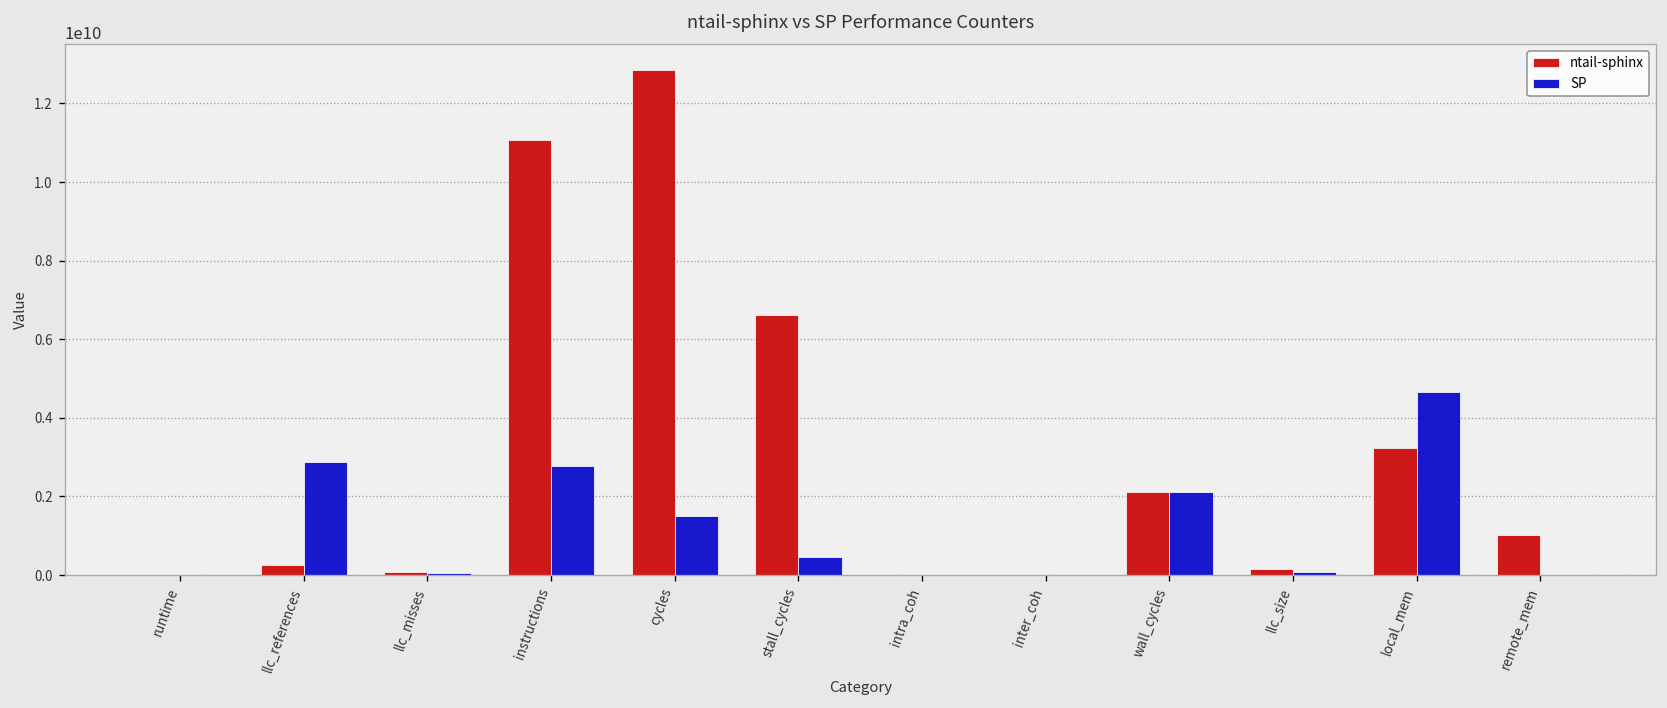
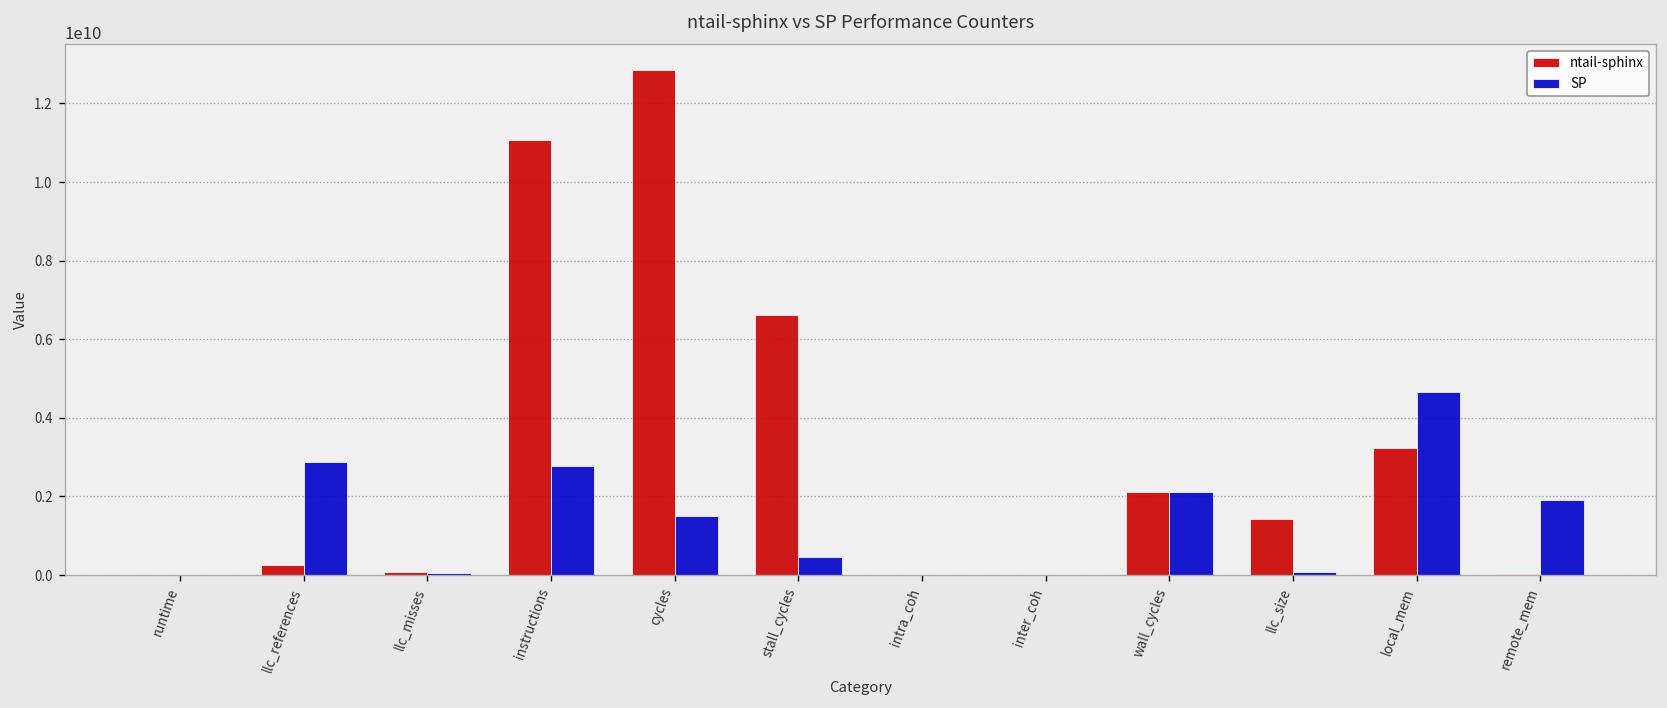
ntail-sphinx, llc_size: 200000000 -> 1400000000
ntail-sphinx, remote_mem: 1000000000 -> 0
SP, remote_mem: 0 -> 1900000000
